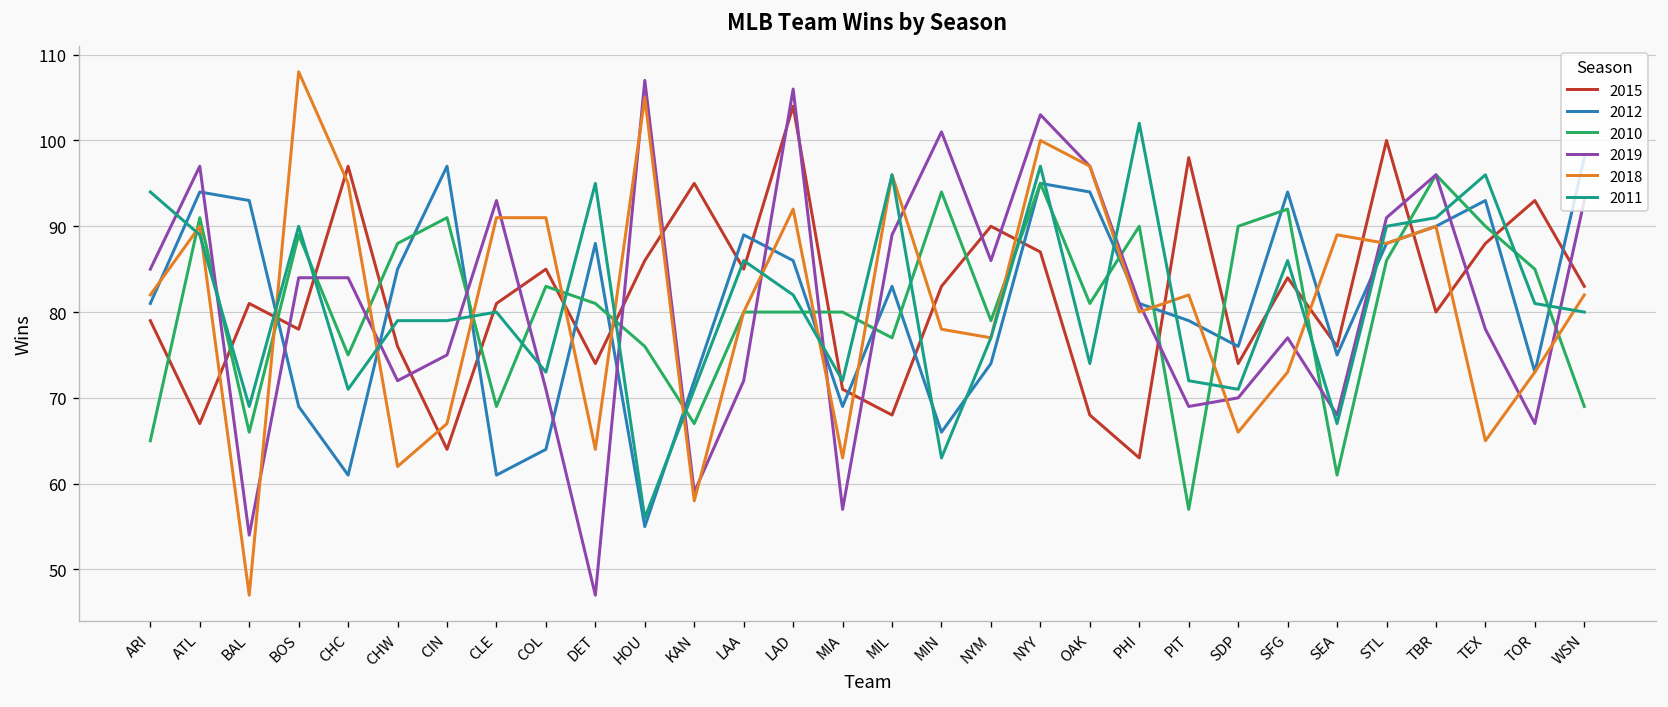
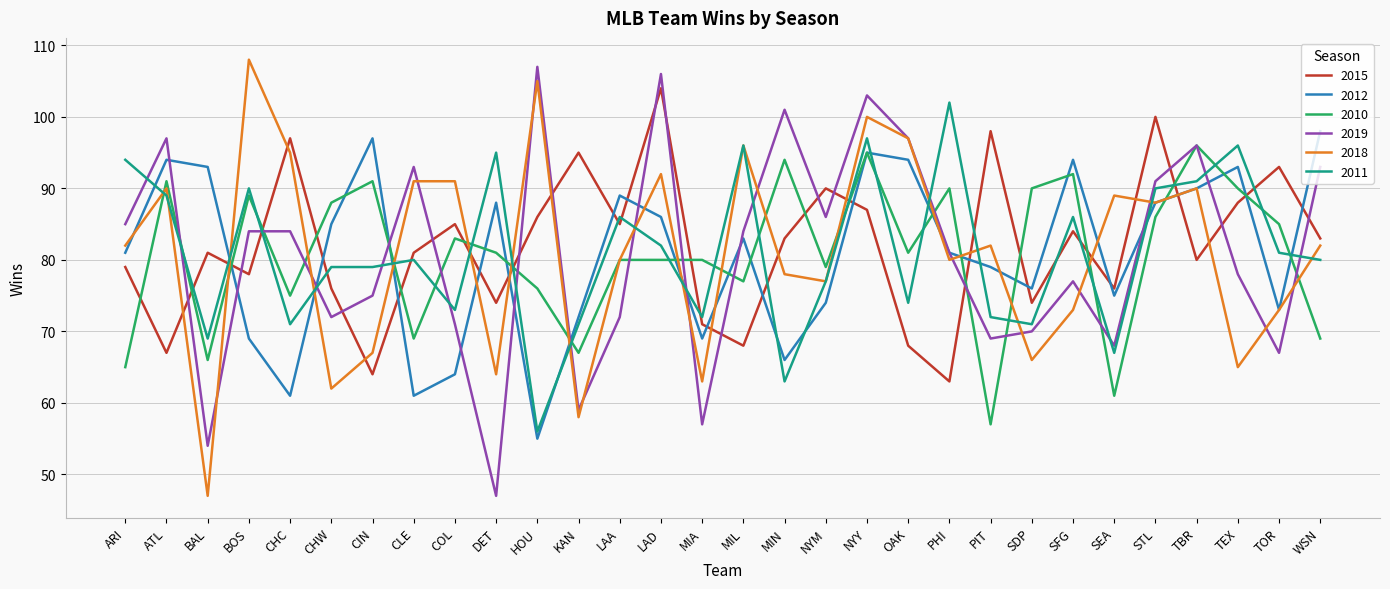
2019, MIL: 89 -> 84
